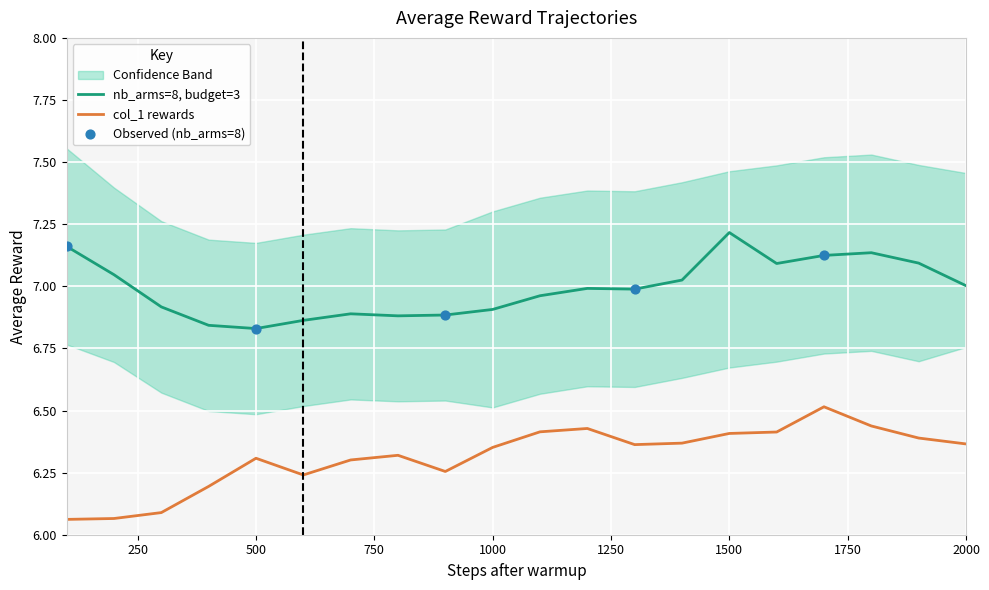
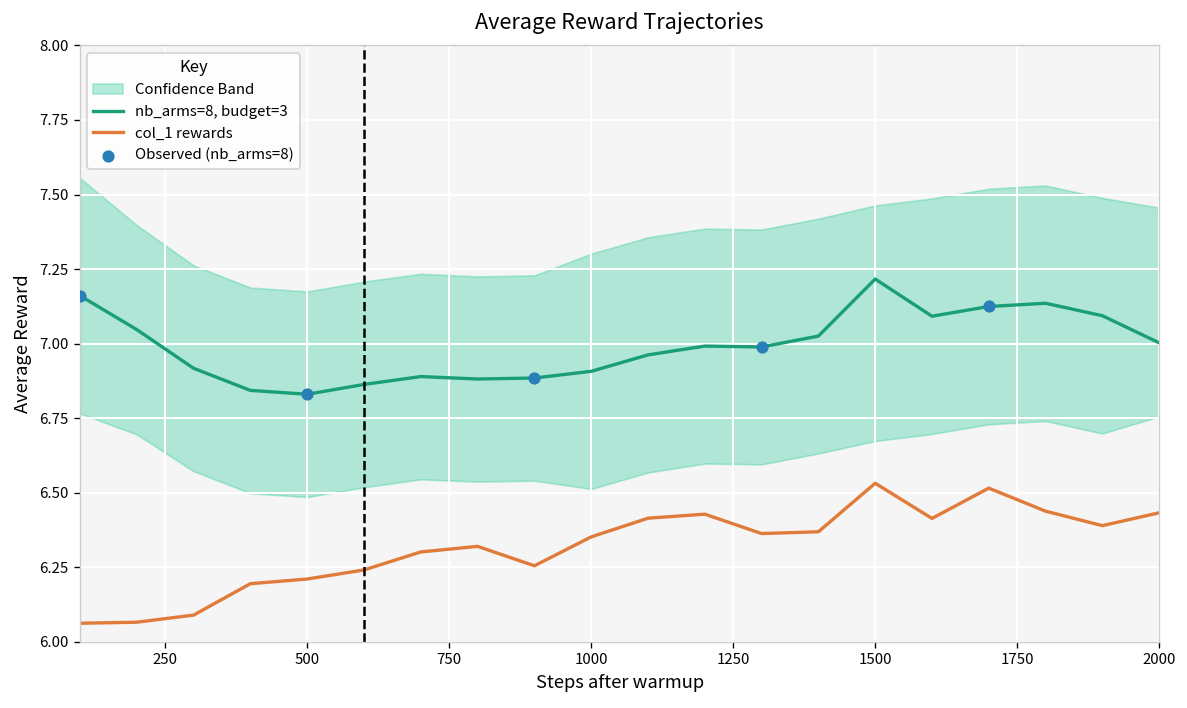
col_1 rewards, 500: 6.31 -> 6.21
col_1 rewards, 1500: 6.41 -> 6.53
col_1 rewards, 2000: 6.37 -> 6.43
